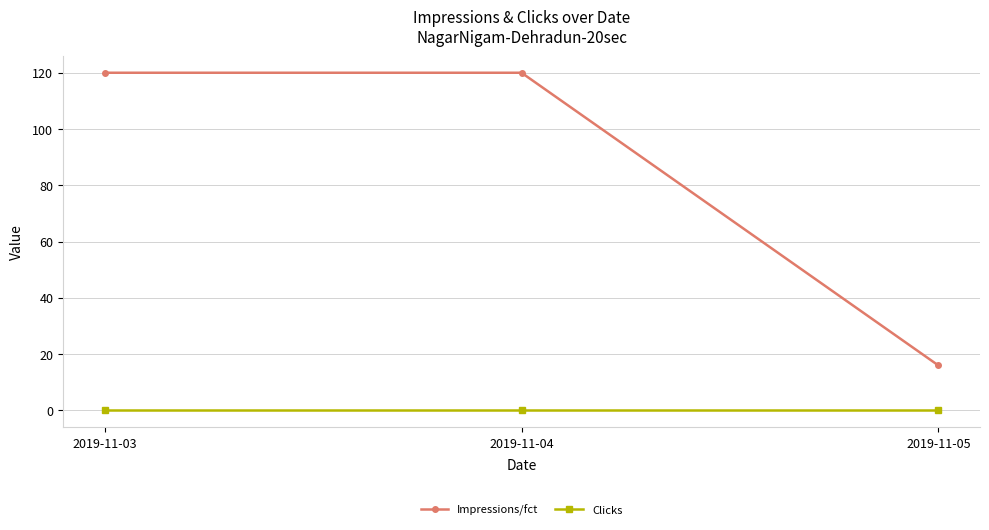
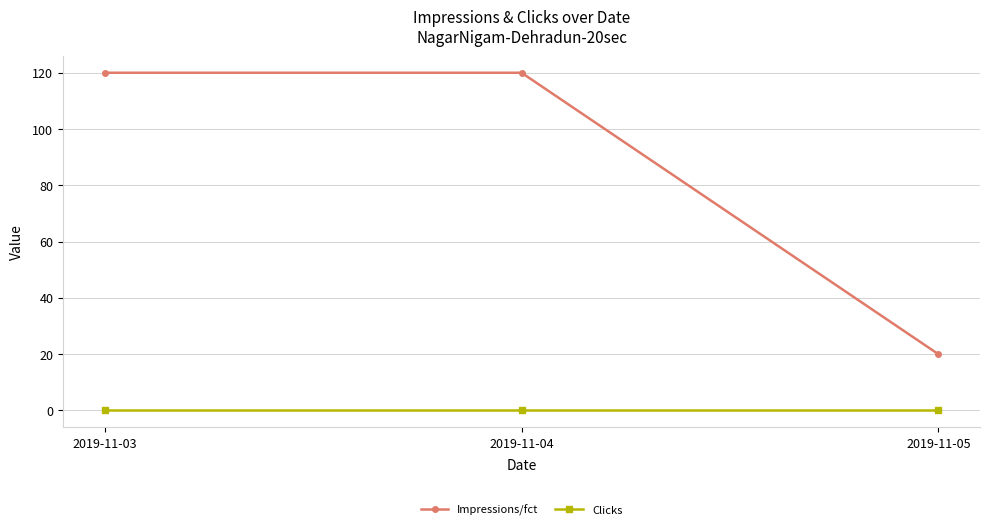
Impressions/fct, 2019-11-05: 16 -> 20
